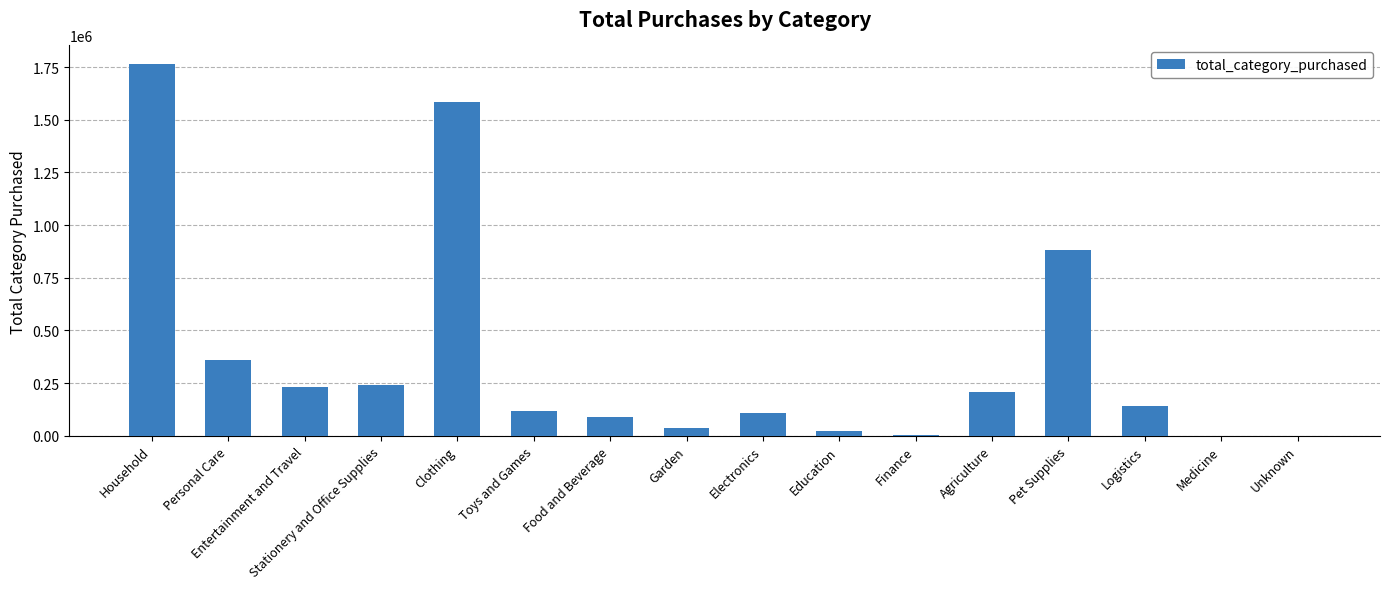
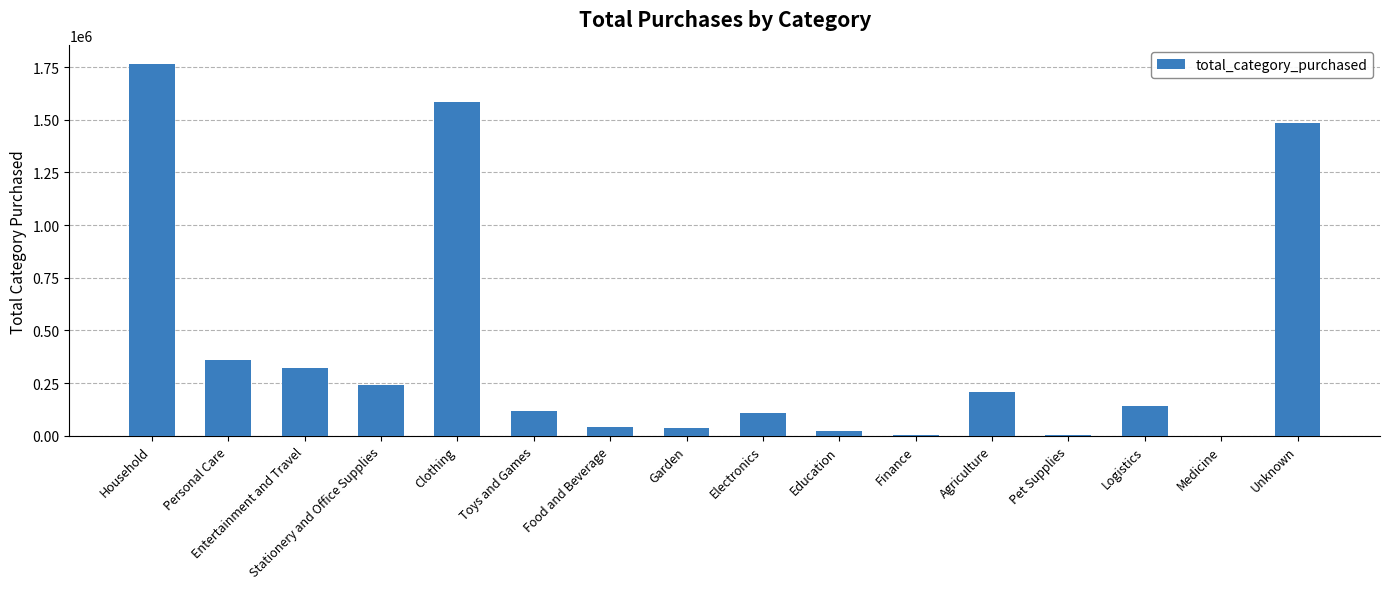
Entertainment and Travel: 230000 -> 320000
Food and Beverage: 90000 -> 40000
Pet Supplies: 880000 -> 0
Unknown: 0 -> 1490000
